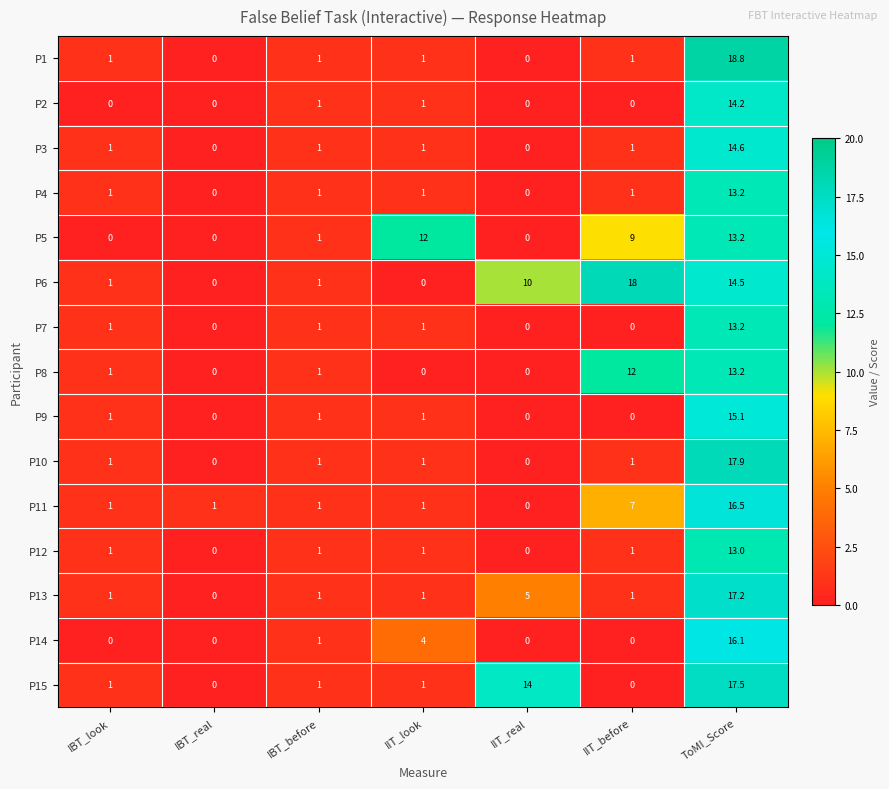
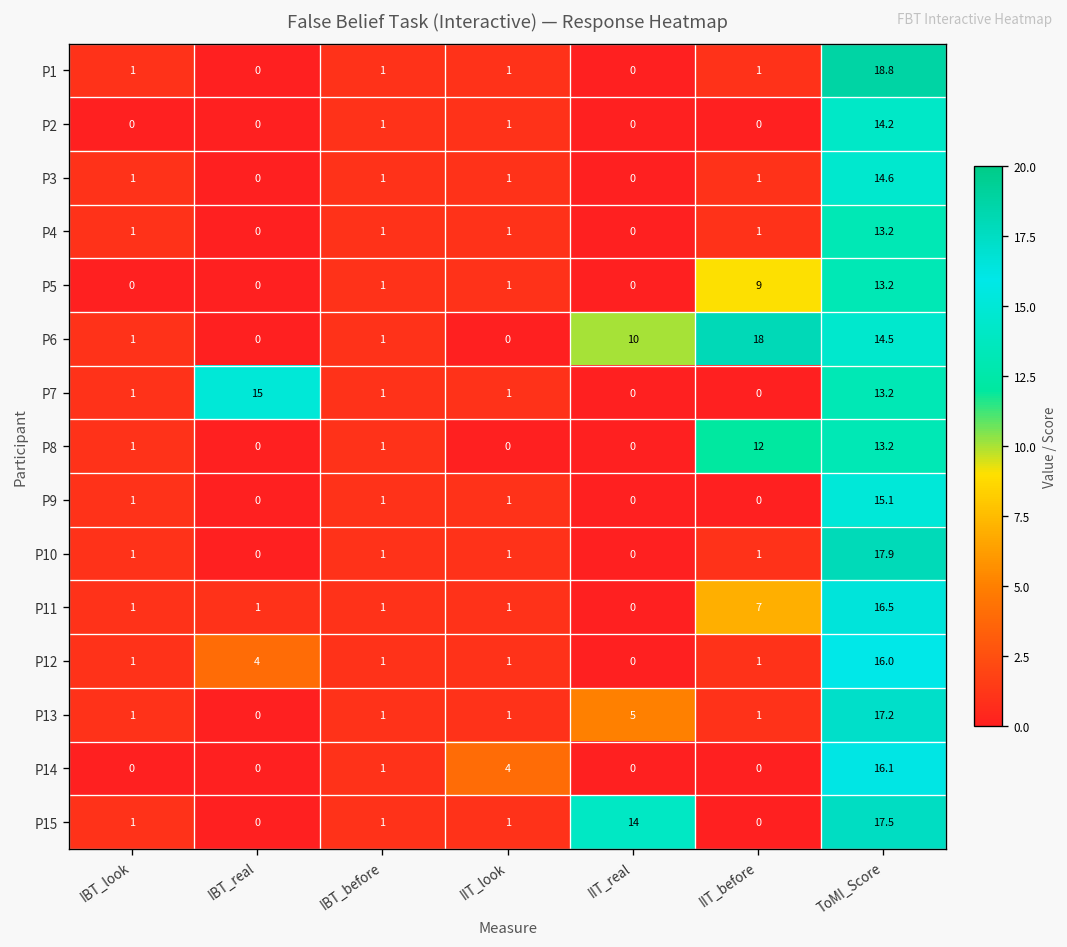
P5, IIT_look: 12 -> 1
P7, IBT_real: 0 -> 15
P12, IBT_real: 0 -> 4
P12, ToMI_Score: 13.0 -> 16.0
